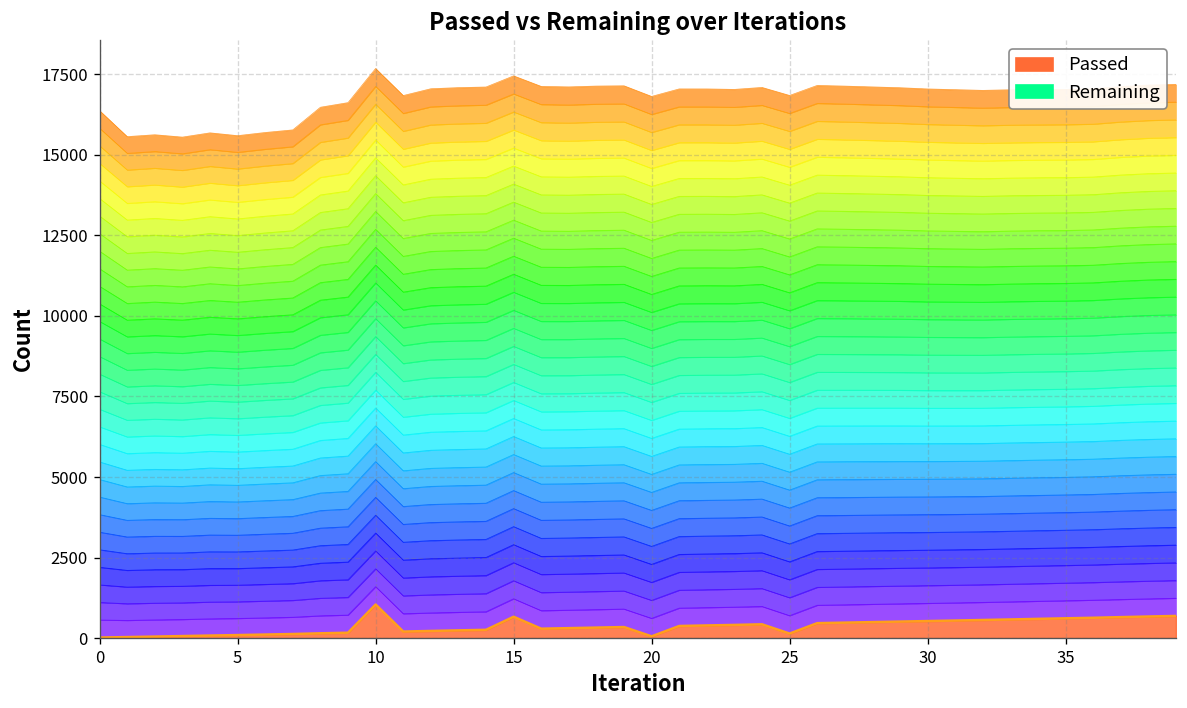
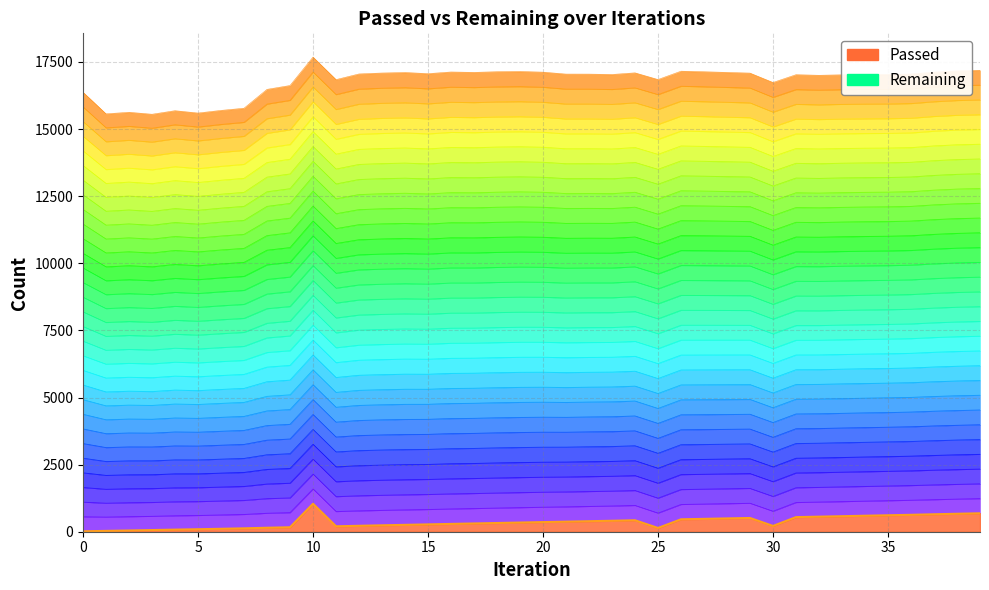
Passed, 15: 700 -> 300
Passed, 20: 100 -> 400
Passed, 30: 500 -> 200
